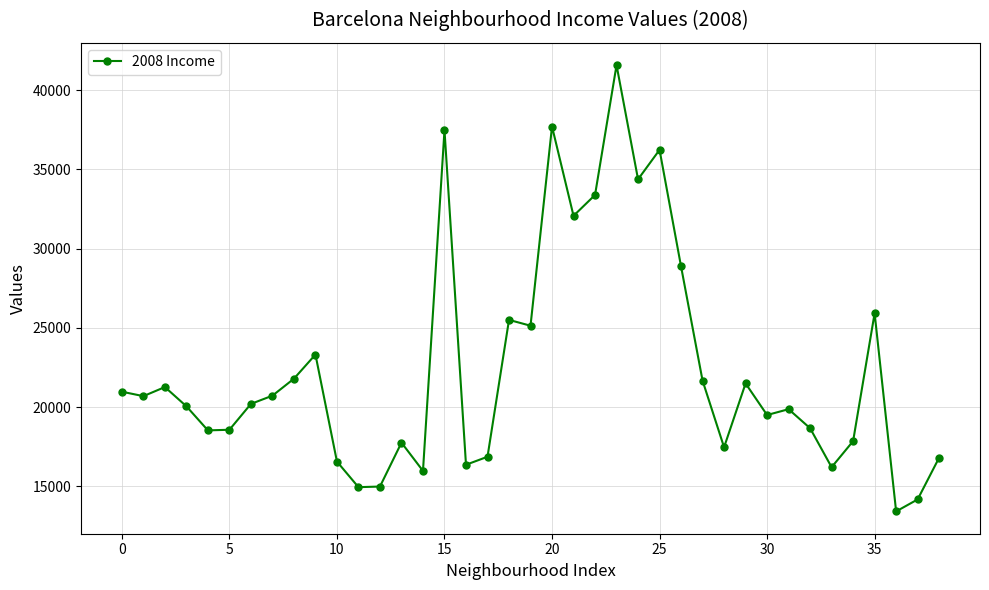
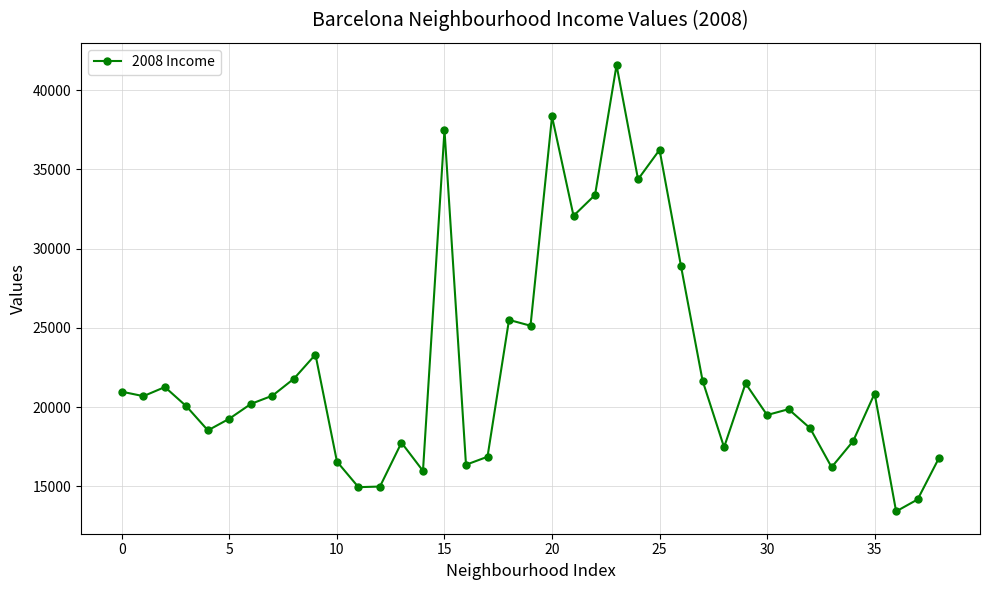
5: 18600 -> 19300
20: 37700 -> 38300
35: 25900 -> 20900
